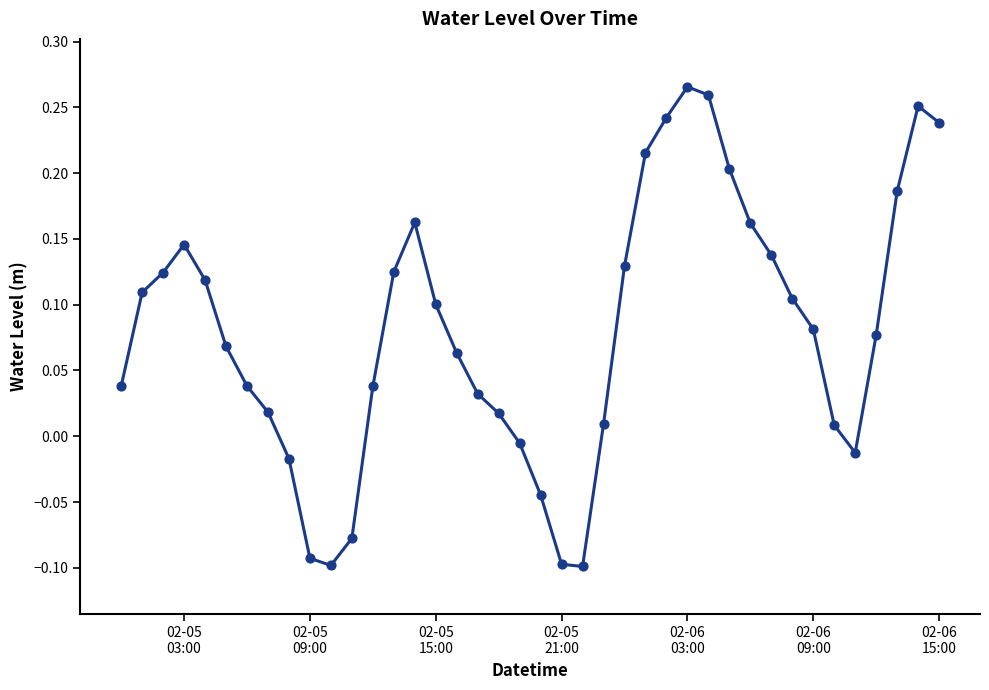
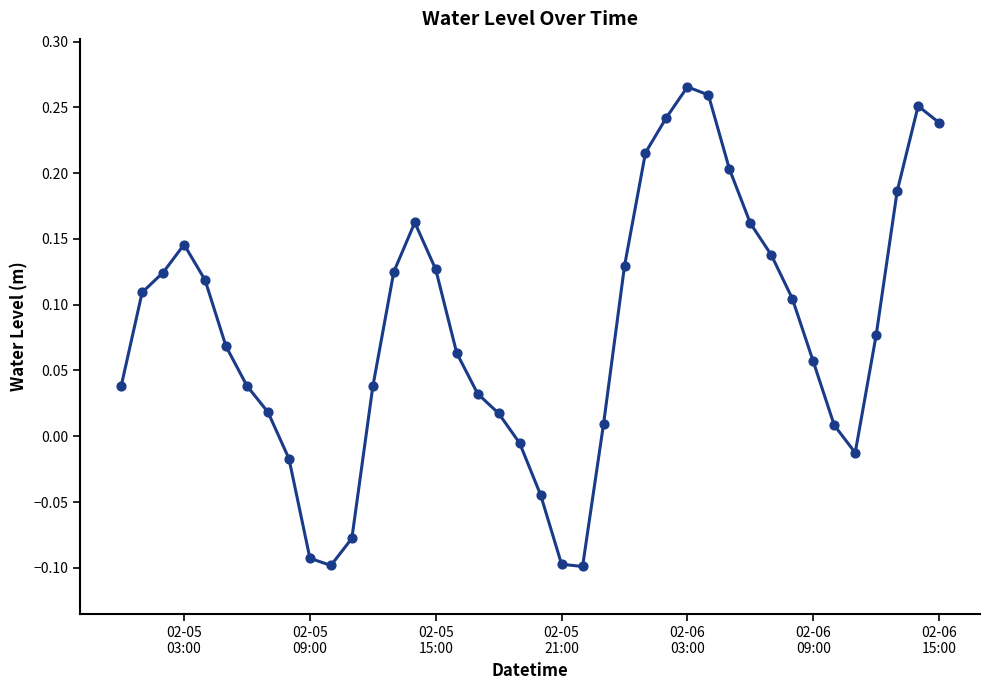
02-05 15:00: 0.100 -> 0.127
02-06 09:00: 0.081 -> 0.057
